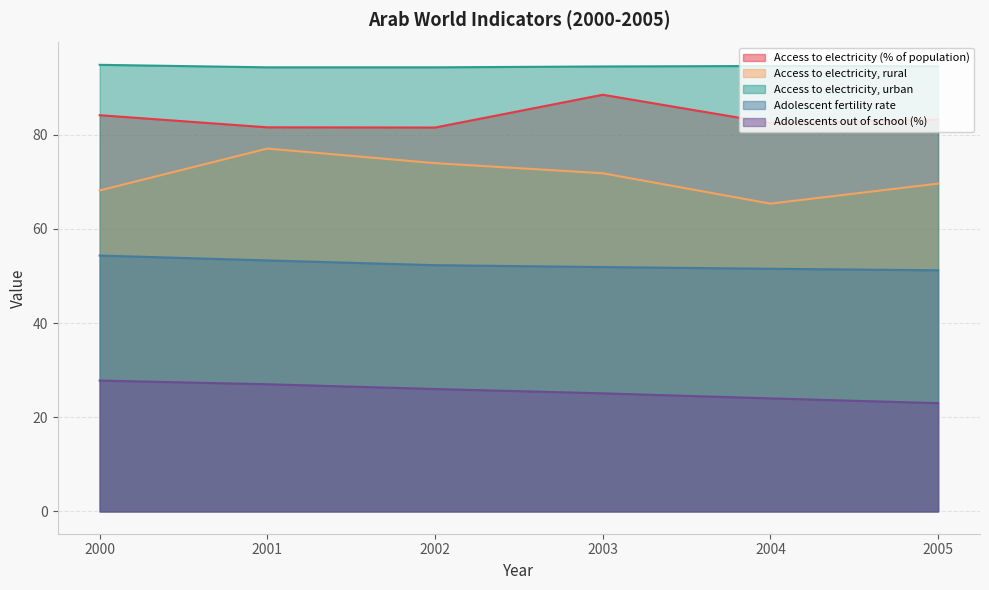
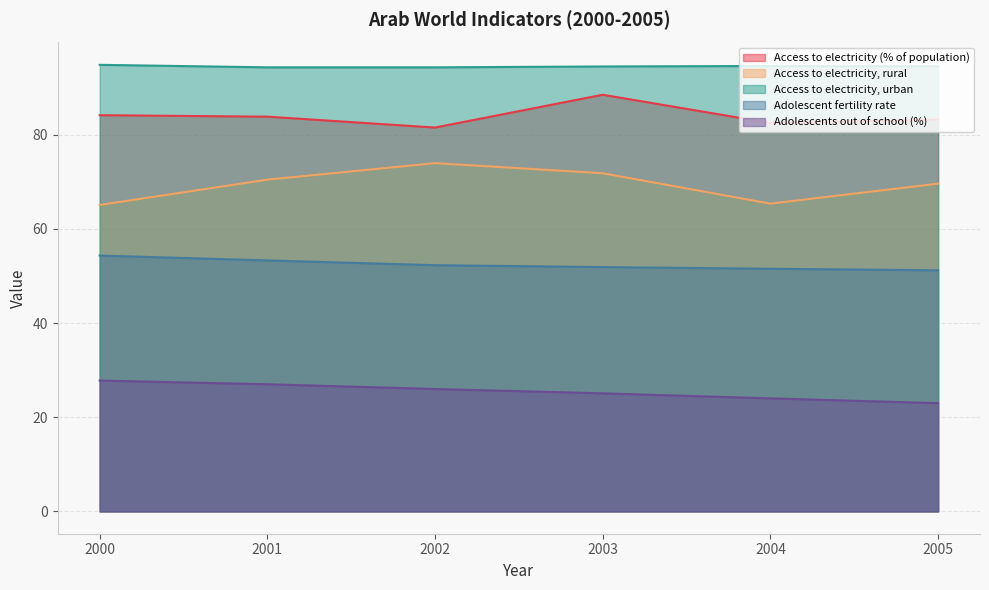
Access to electricity, rural, 2000: 68 -> 65
Access to electricity (% of population), 2001: 82 -> 84
Access to electricity, rural, 2001: 77 -> 70
